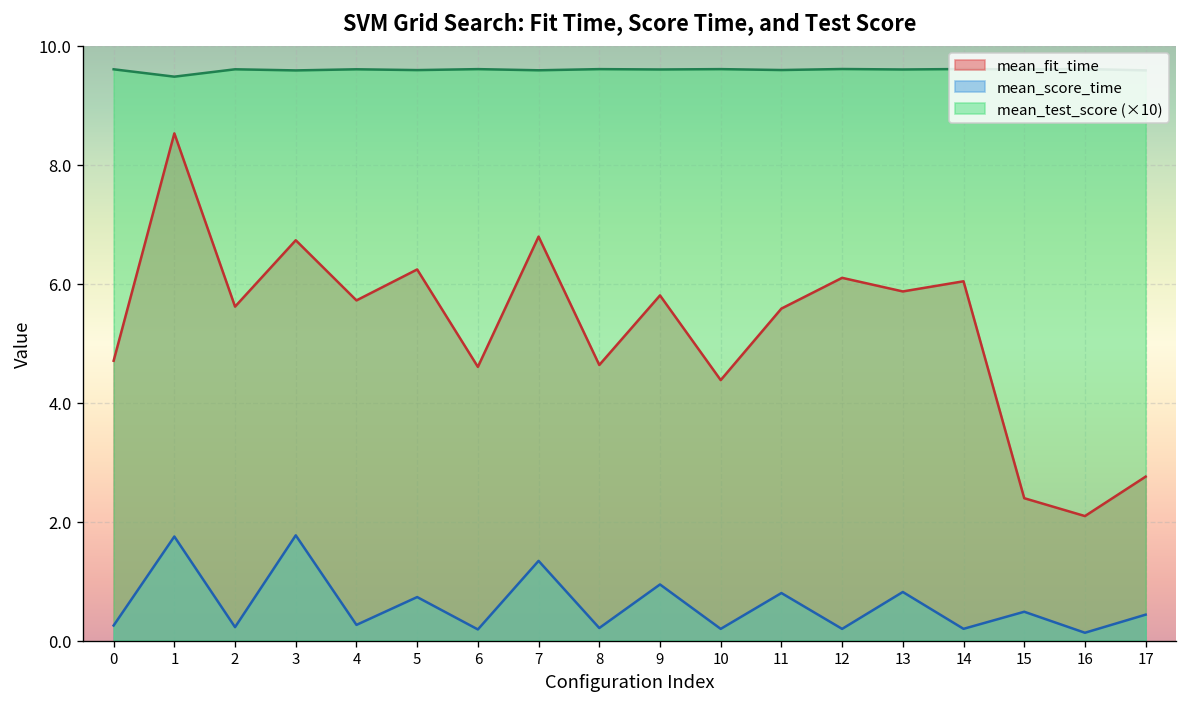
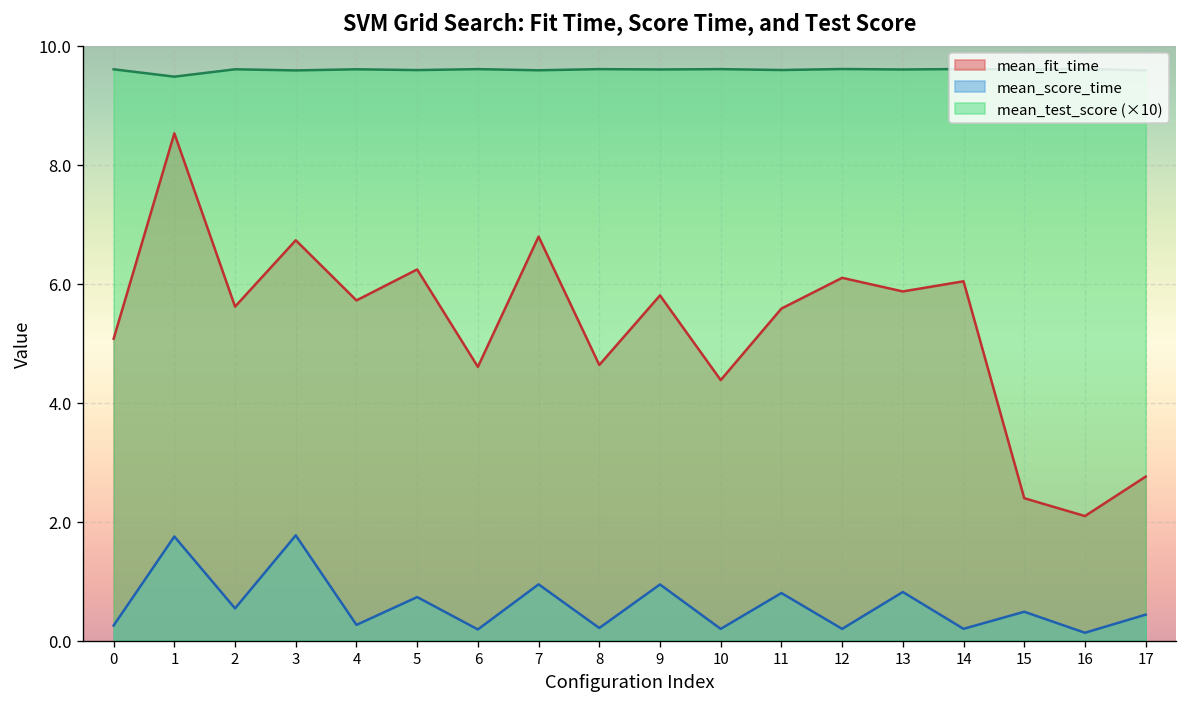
mean_fit_time, 0: 4.7 -> 5.1
mean_score_time, 2: 0.2 -> 0.5
mean_score_time, 7: 1.3 -> 0.9
